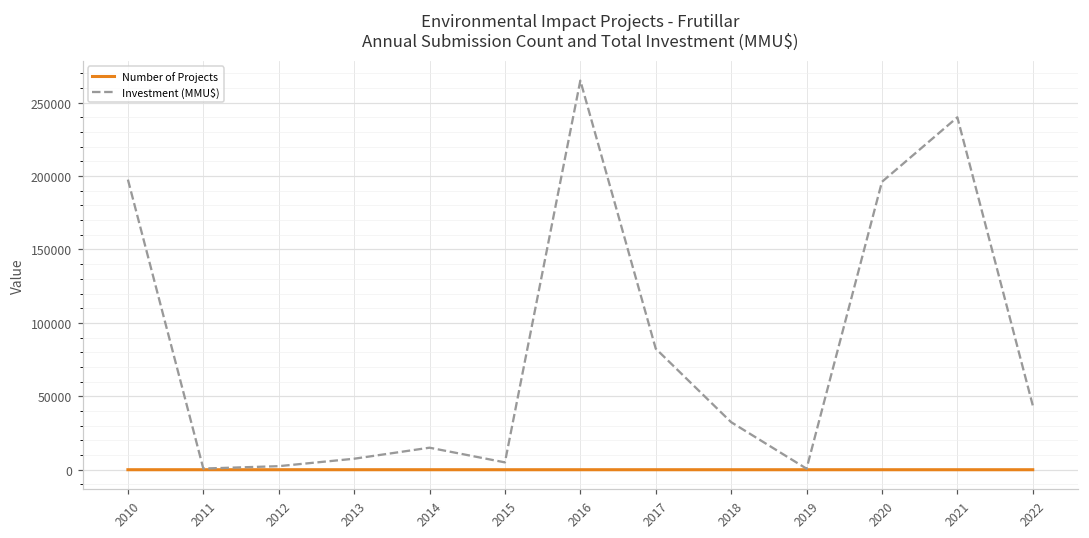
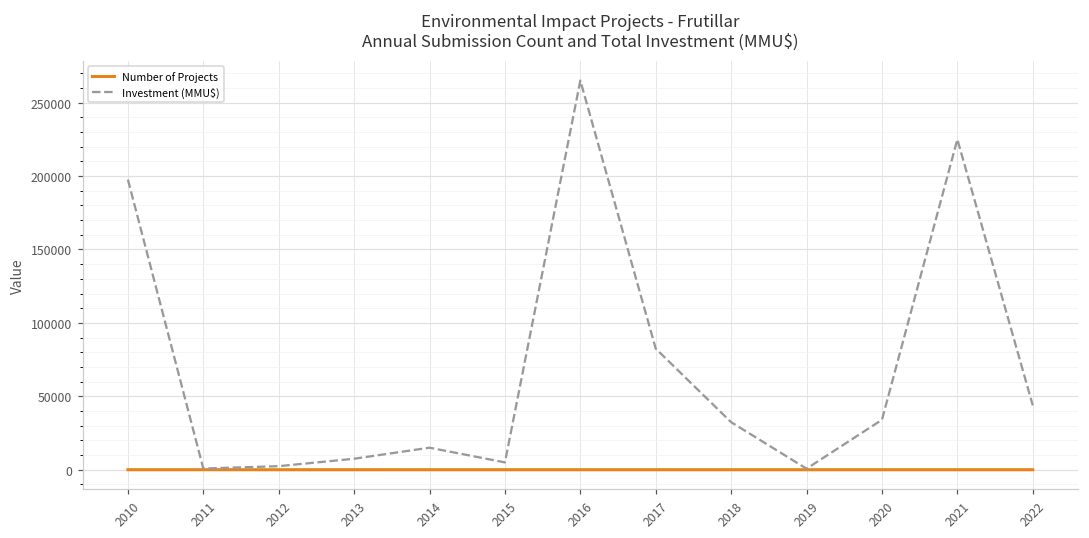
Investment (MMU$), 2020: 196000 -> 34000
Investment (MMU$), 2021: 240000 -> 225000
